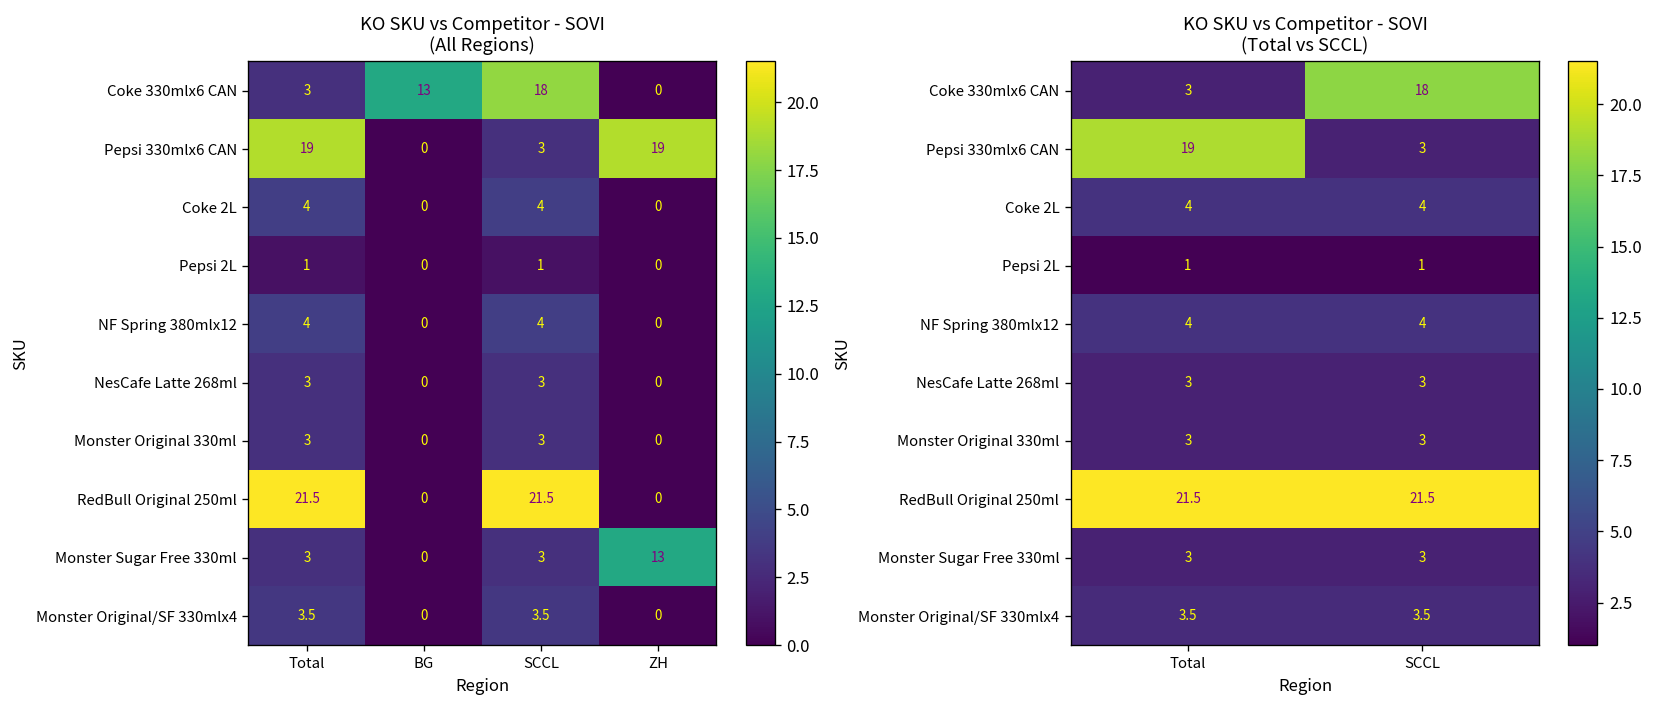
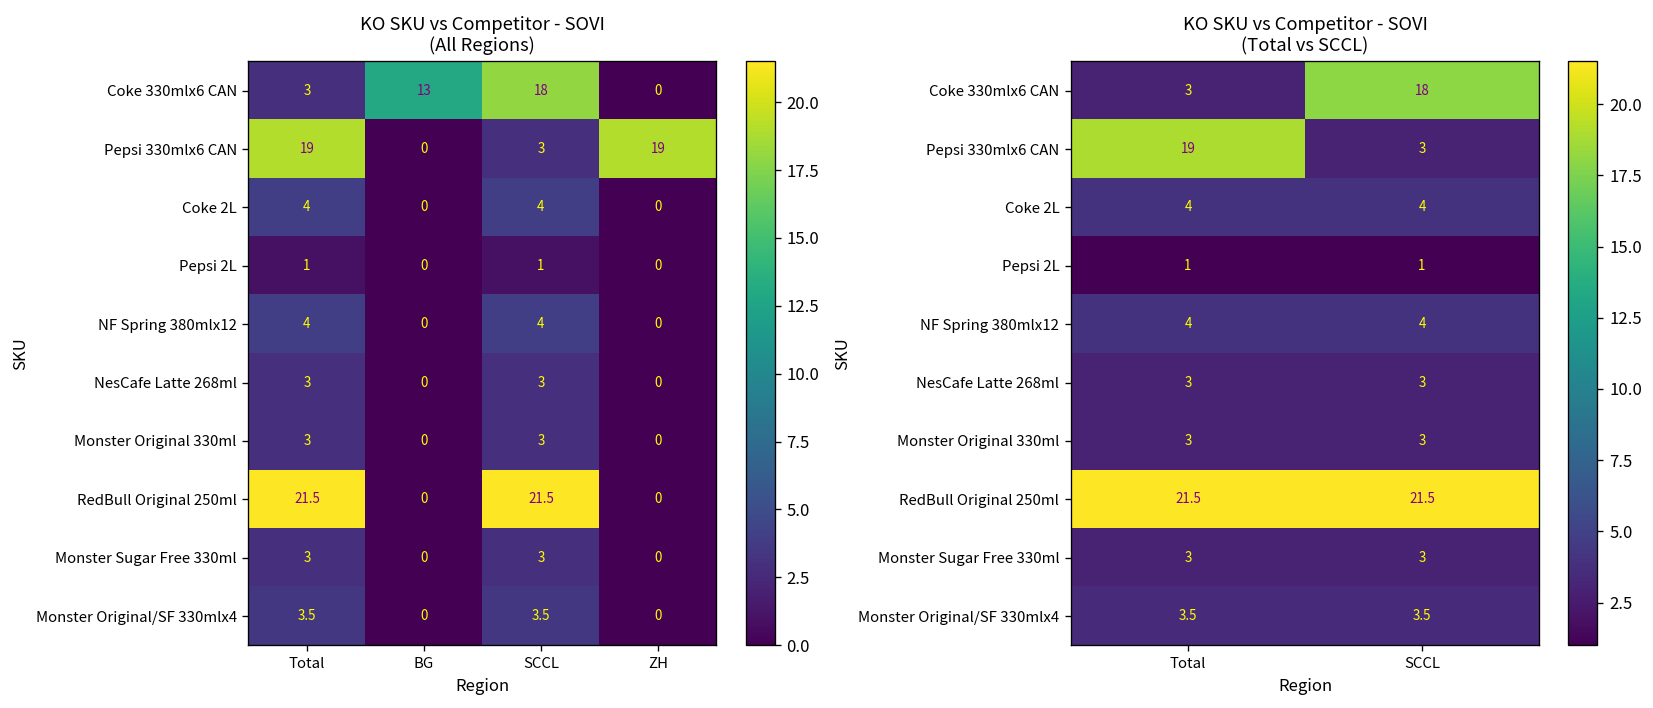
KO SKU vs Competitor - SOVI (All Regions), Monster Sugar Free 330ml, ZH: 13 -> 0
